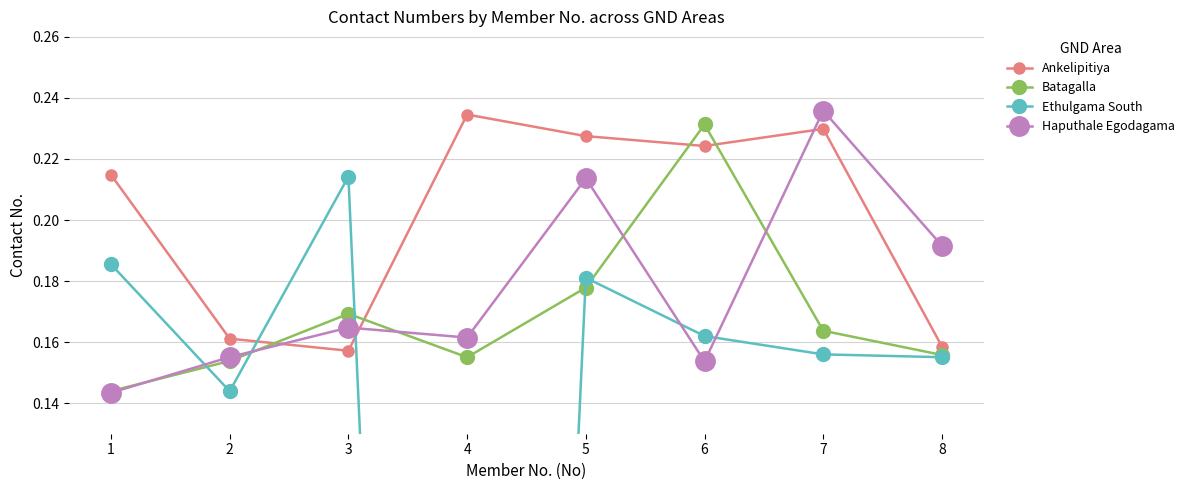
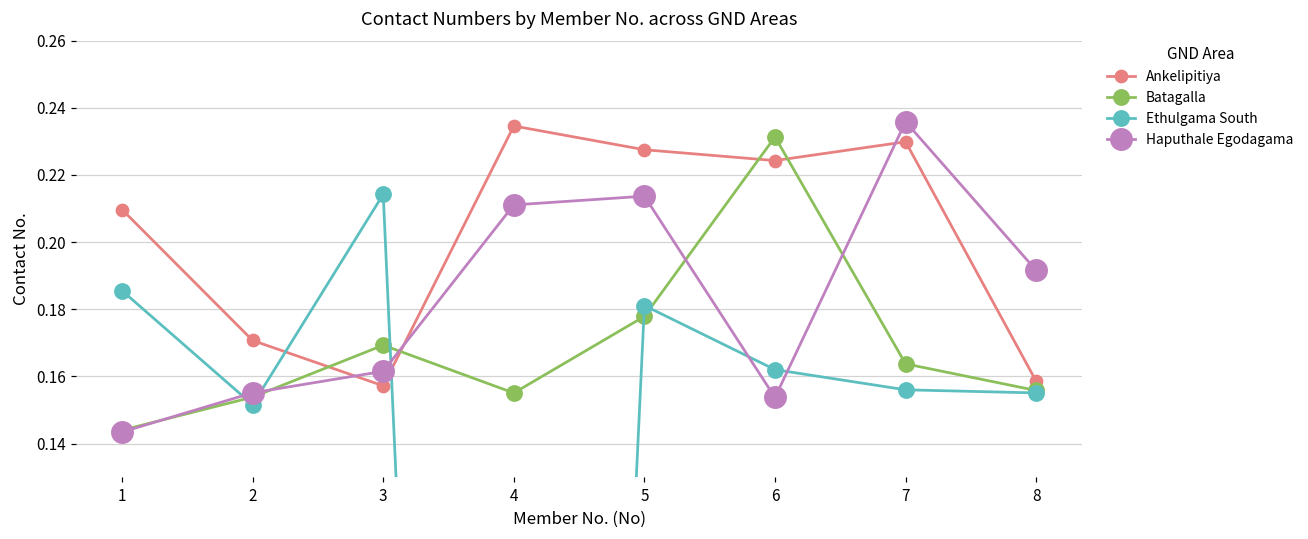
Ankelipitiya, 1: 0.215 -> 0.210
Ankelipitiya, 2: 0.161 -> 0.171
Ethulgama South, 2: 0.144 -> 0.152
Haputhale Egodagama, 3: 0.165 -> 0.162
Haputhale Egodagama, 4: 0.162 -> 0.211
